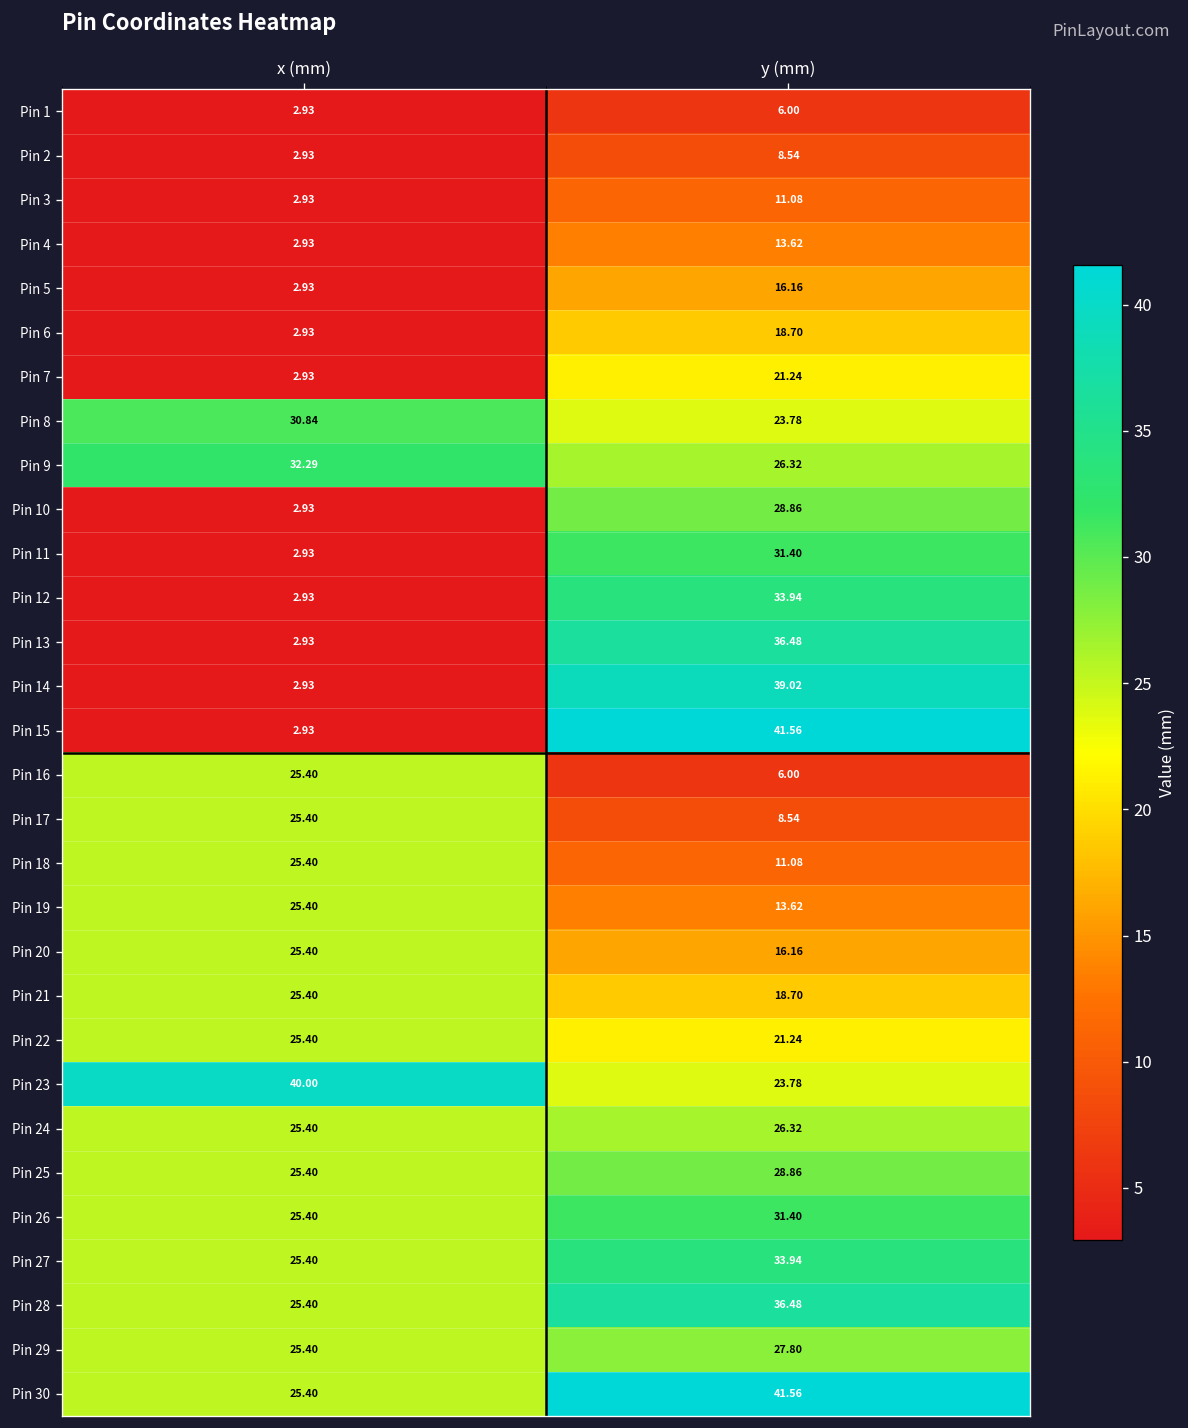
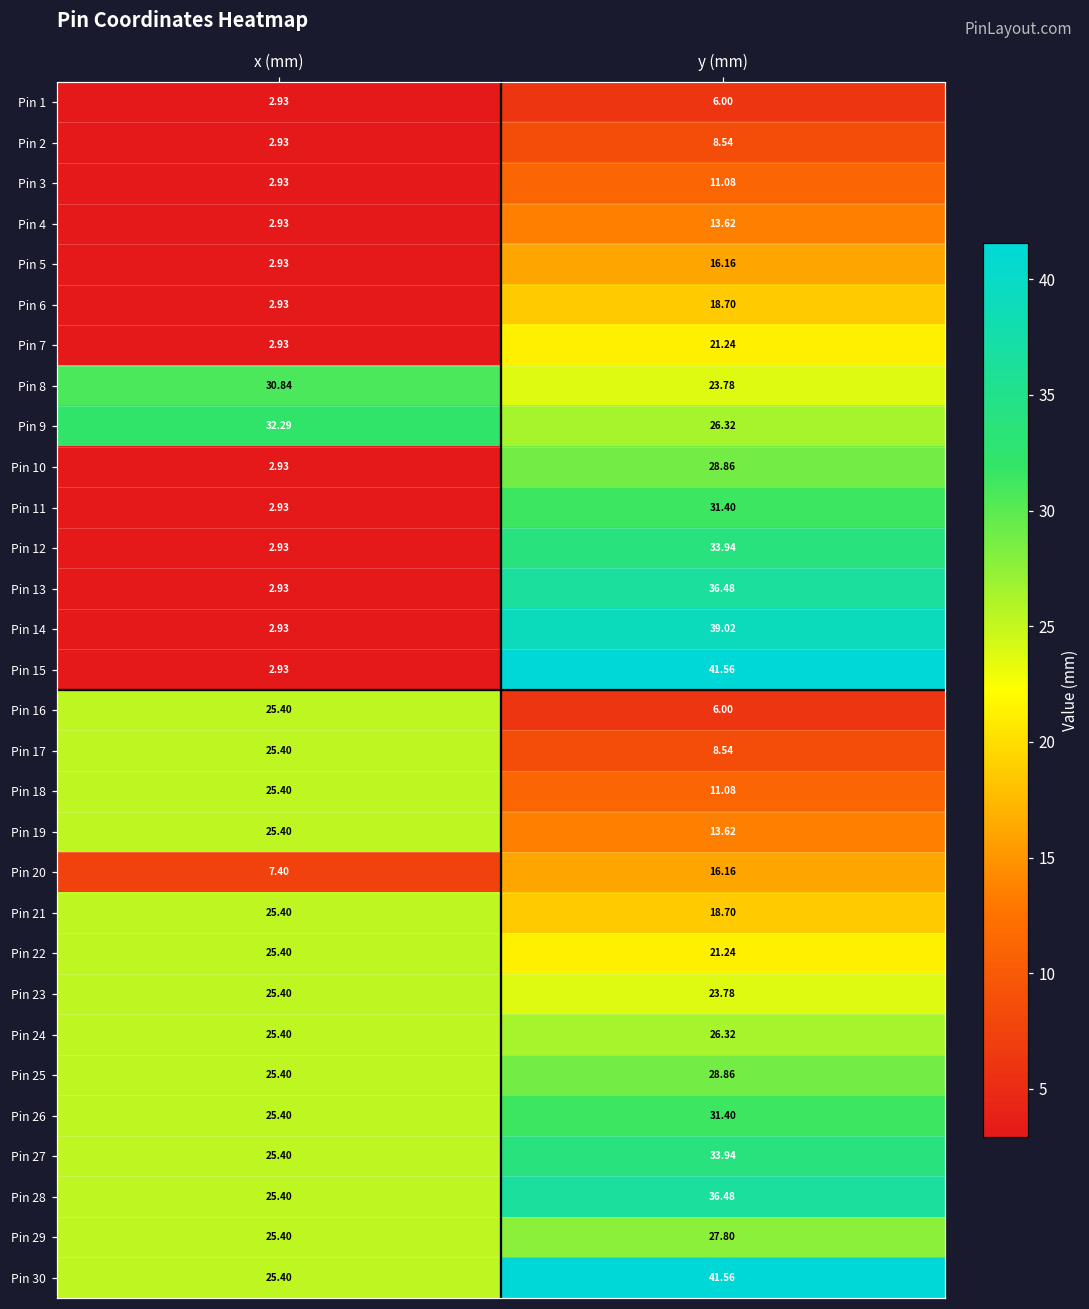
Pin 20, x (mm): 25.40 -> 7.40
Pin 23, x (mm): 40.00 -> 25.40
